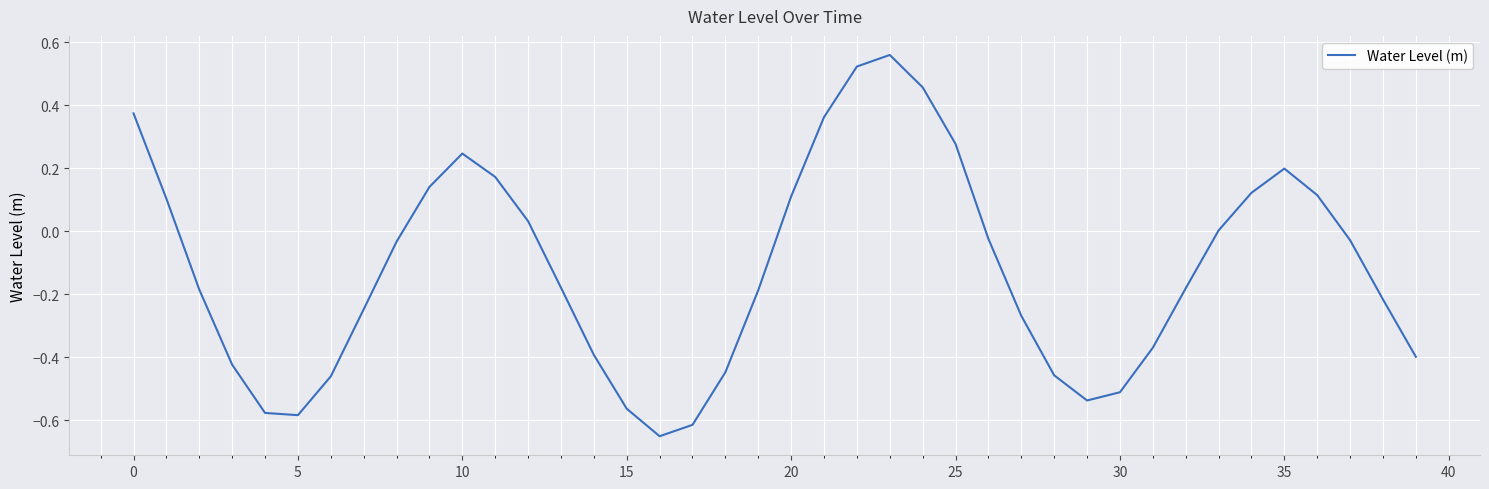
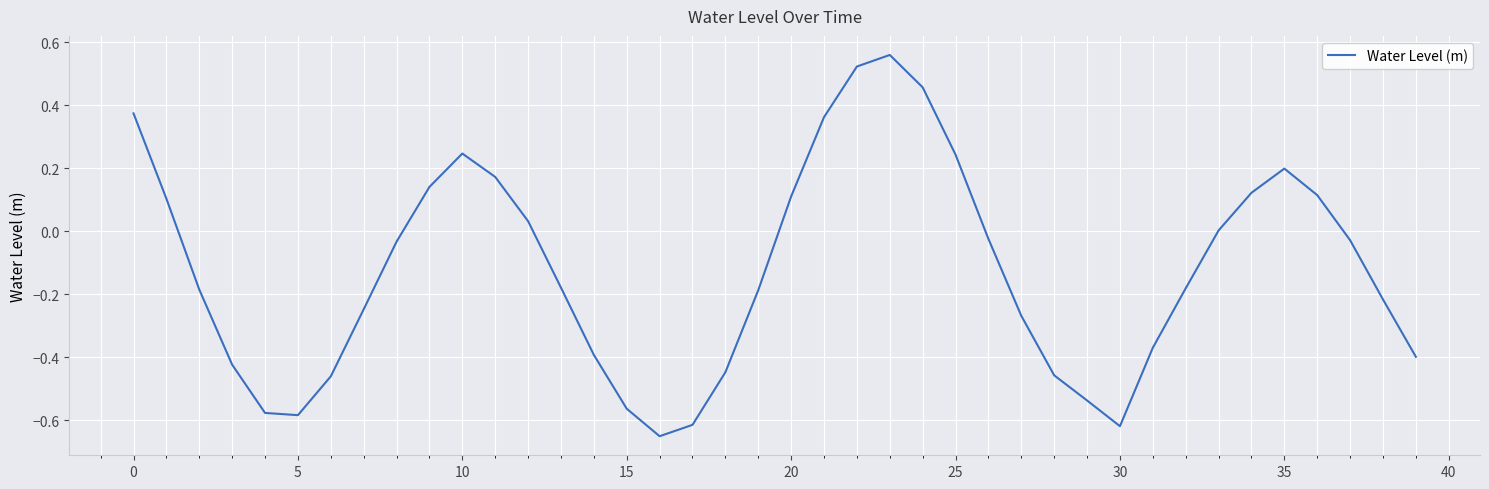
25: 0.28 -> 0.24
30: -0.51 -> -0.62
